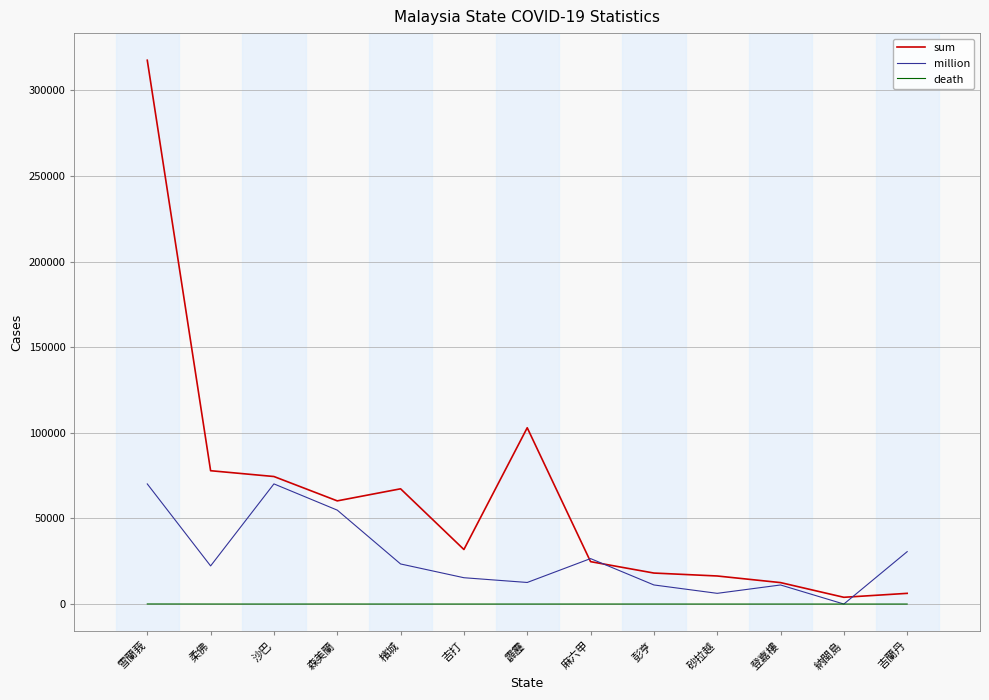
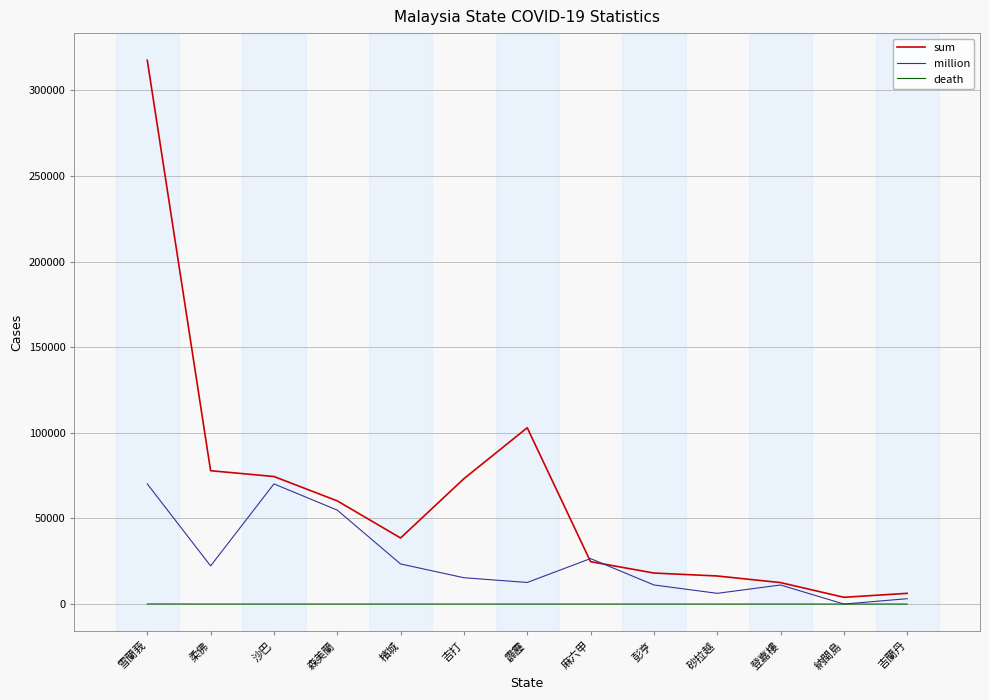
sum, 檳城: 67000 -> 39000
sum, 吉打: 32000 -> 73000
million, 吉蘭丹: 31000 -> 3000
